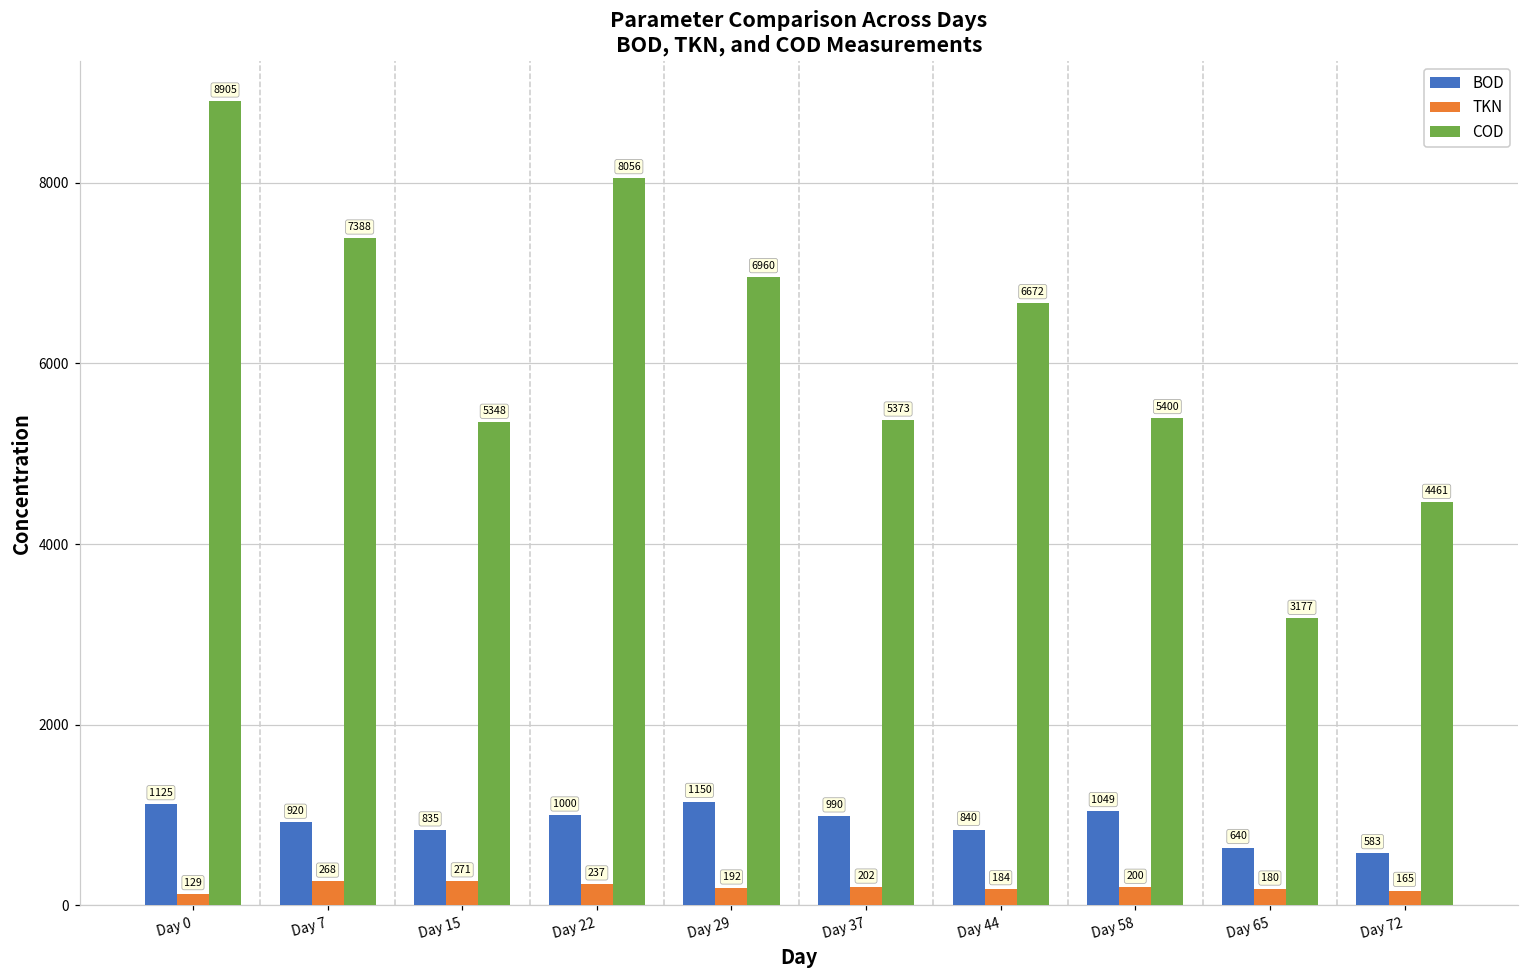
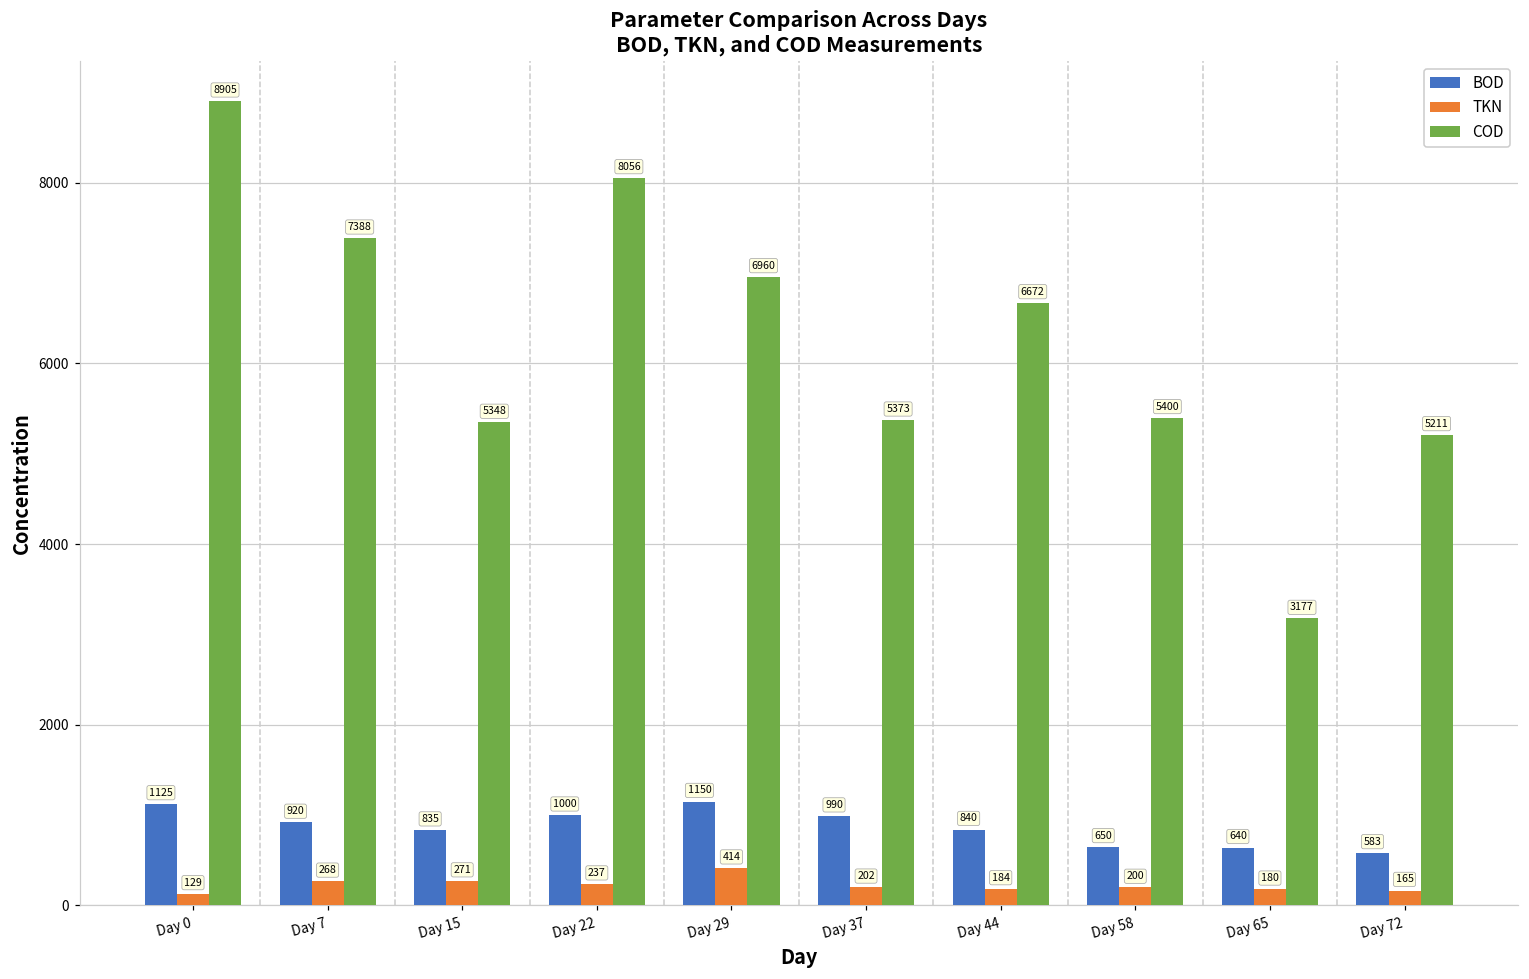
TKN, Day 29: 192 -> 414
BOD, Day 58: 1049 -> 650
COD, Day 72: 4461 -> 5211
